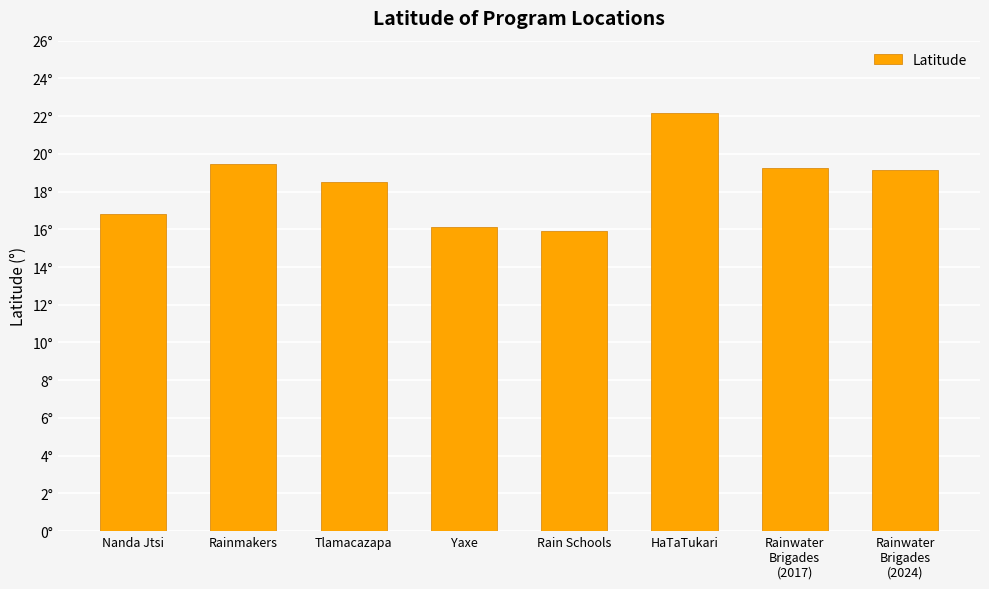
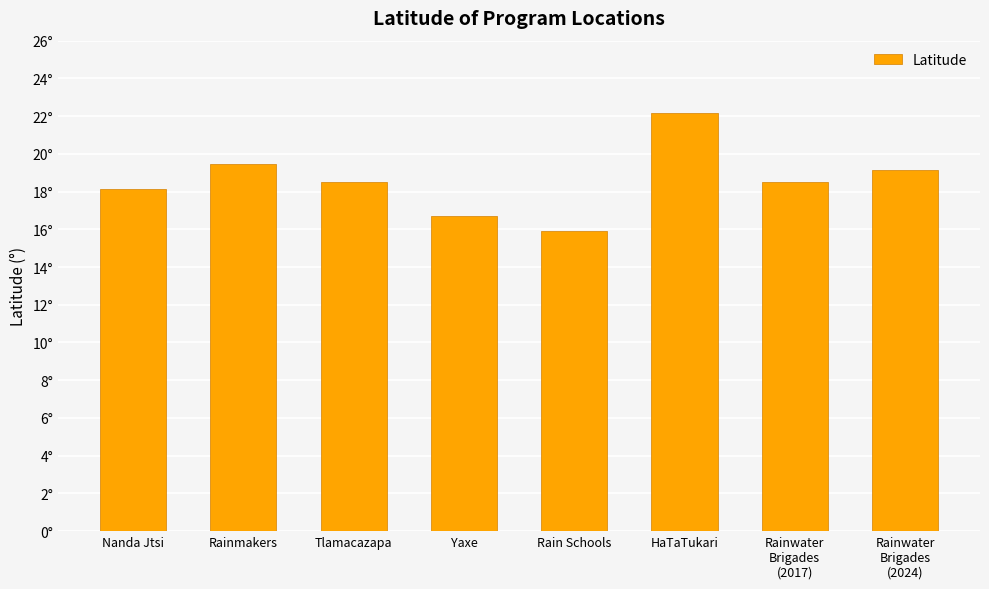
Nanda Jtsi: 16.8° -> 18.2°
Yaxe: 16.1° -> 16.7°
Rainwater Brigades (2017): 19.3° -> 18.5°
